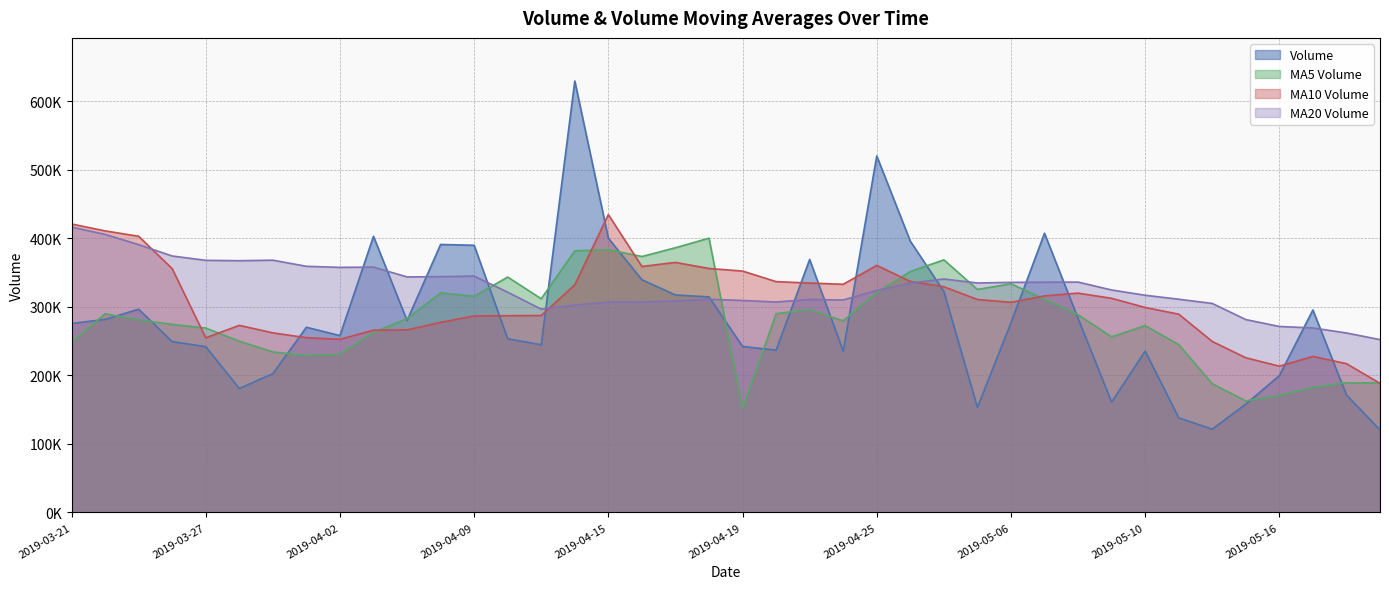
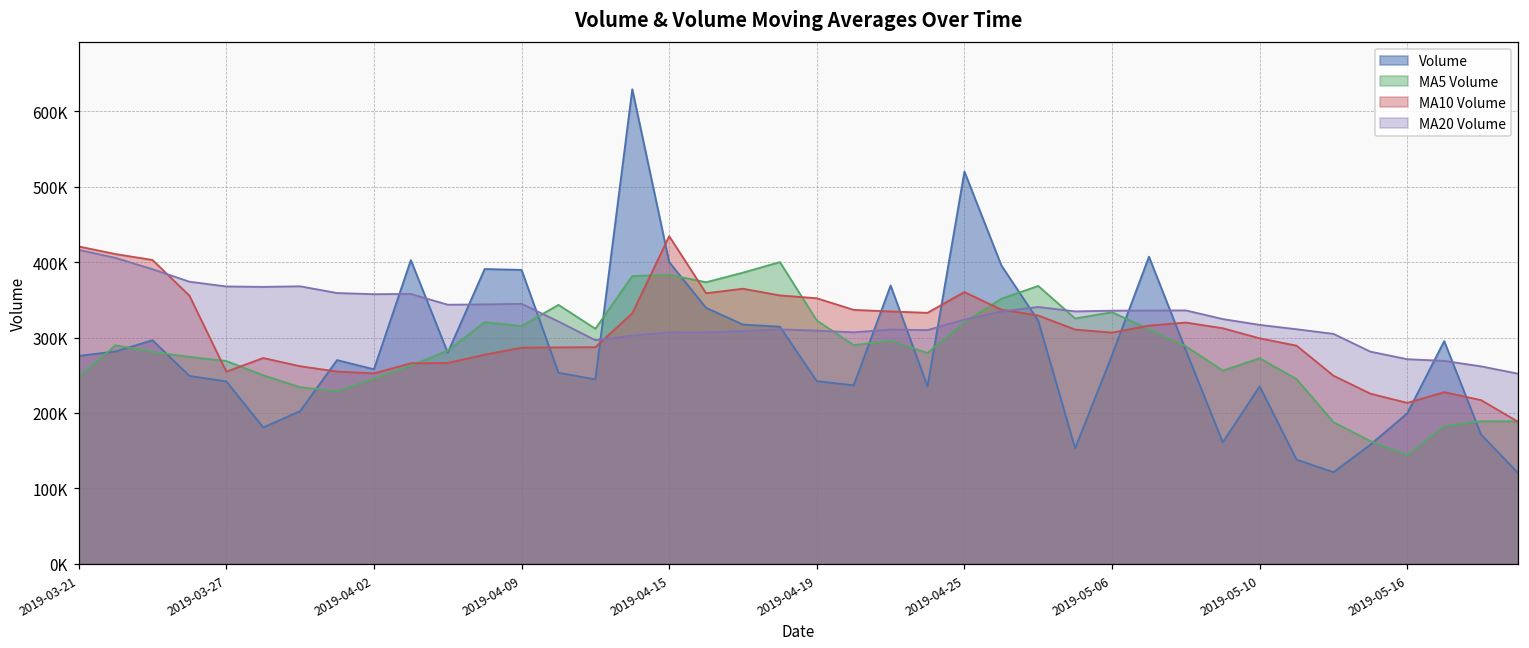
MA5 Volume, 2019-04-02: 230000 -> 250000
MA5 Volume, 2019-04-19: 150000 -> 320000
MA5 Volume, 2019-05-16: 170000 -> 140000
